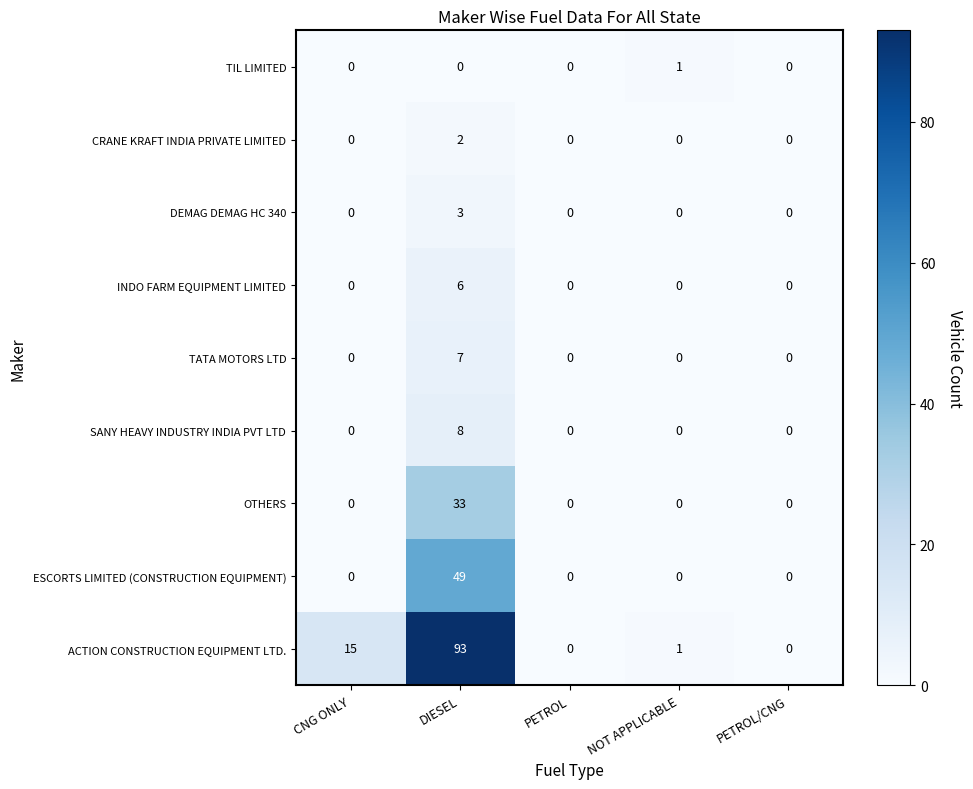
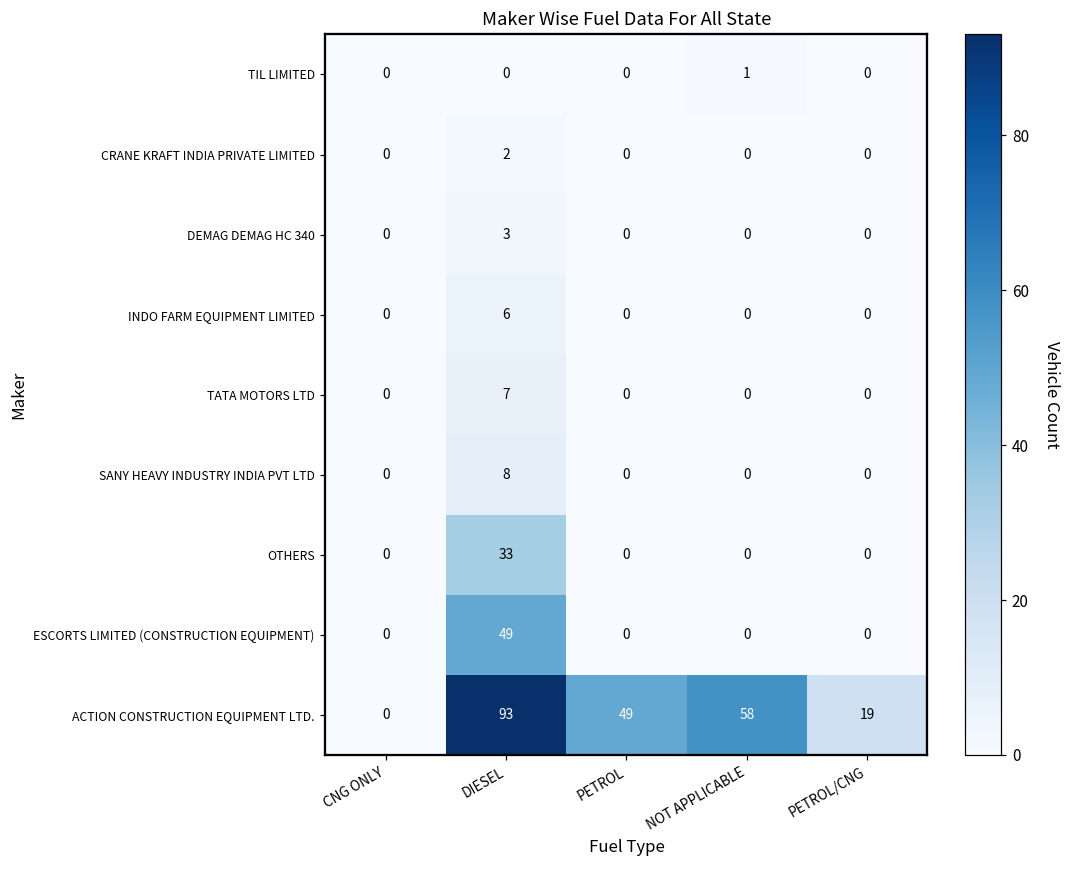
ACTION CONSTRUCTION EQUIPMENT LTD., CNG ONLY: 15 -> 0
ACTION CONSTRUCTION EQUIPMENT LTD., PETROL: 0 -> 49
ACTION CONSTRUCTION EQUIPMENT LTD., NOT APPLICABLE: 1 -> 58
ACTION CONSTRUCTION EQUIPMENT LTD., PETROL/CNG: 0 -> 19
